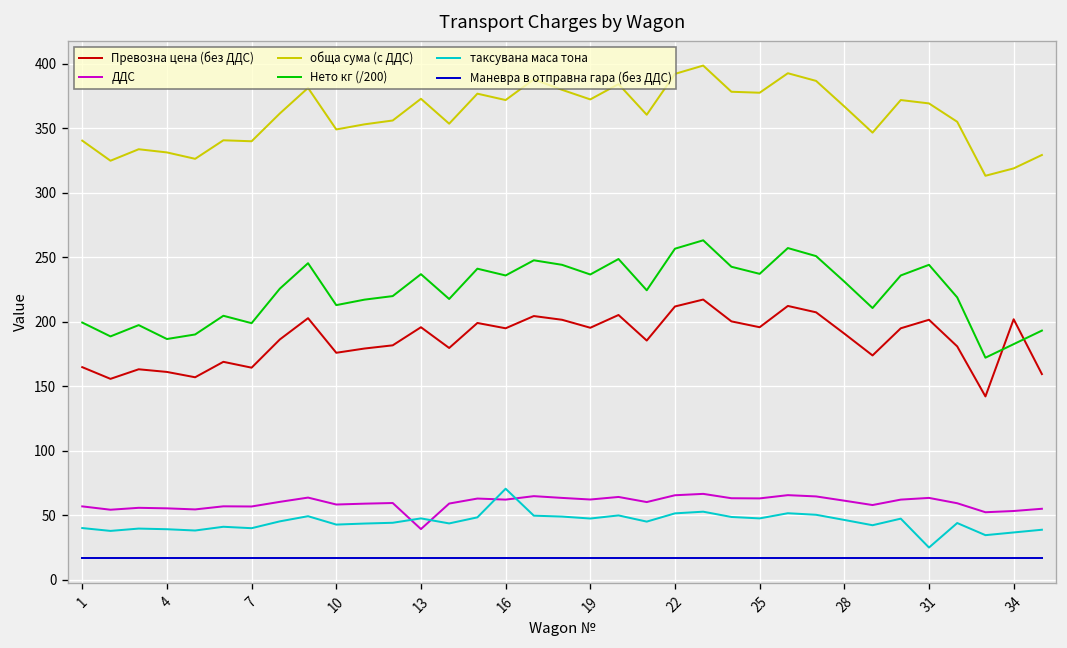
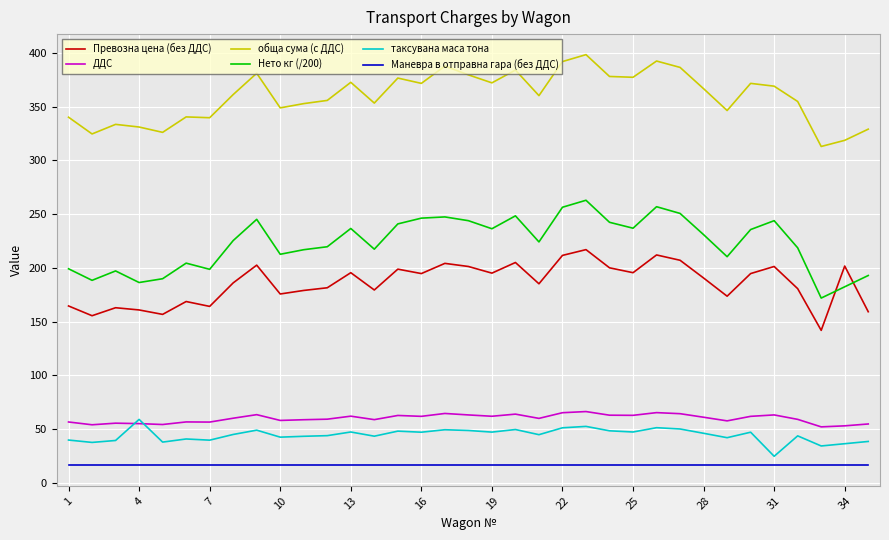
таксувана маса тона, 4: 39 -> 59
ДДС, 13: 39 -> 62
Нето кг (/200), 16: 236 -> 246
таксувана маса тона, 16: 70 -> 47
